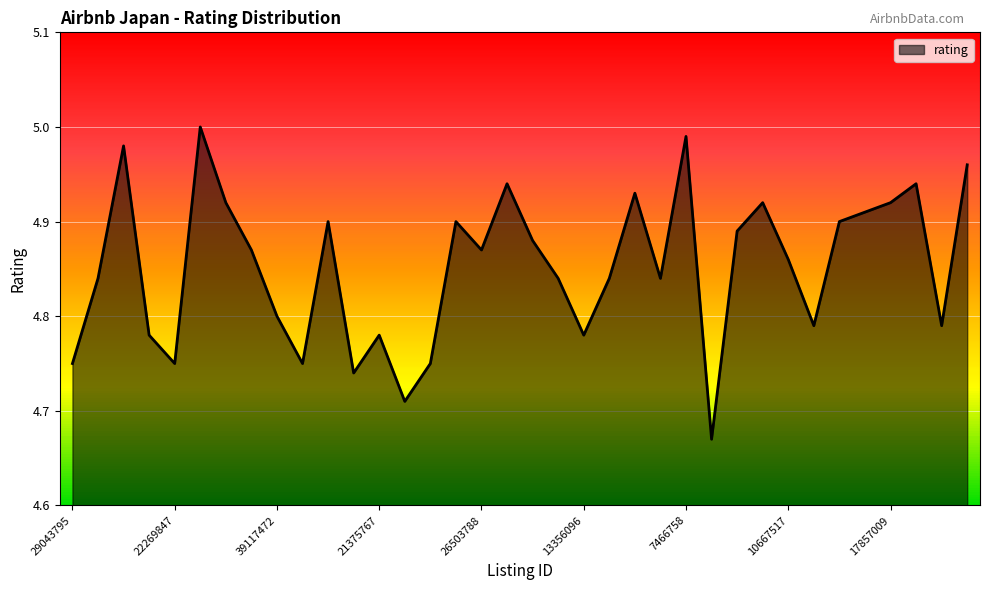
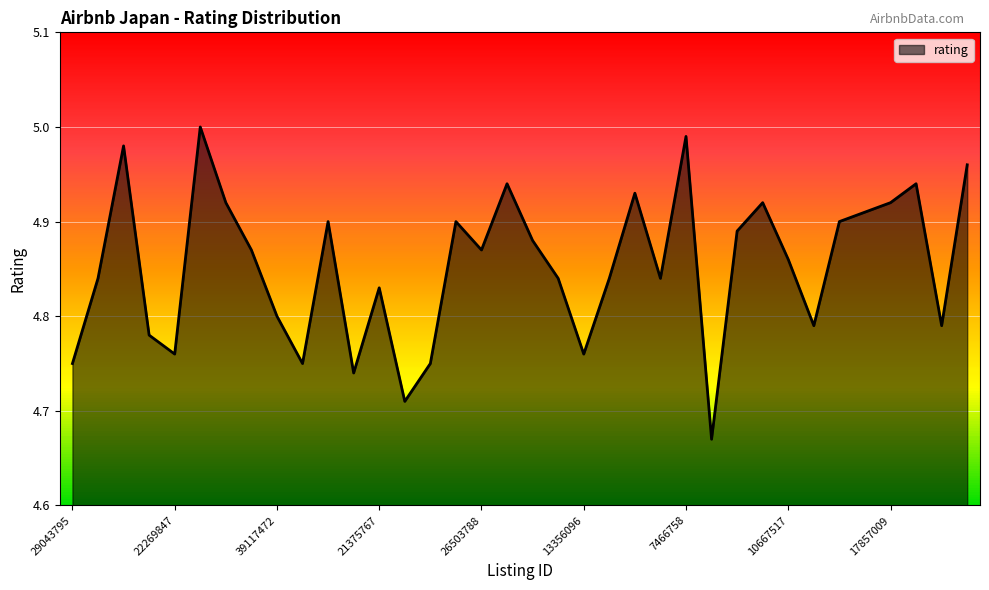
22269847: 4.75 -> 4.76
21375767: 4.78 -> 4.83
13356096: 4.78 -> 4.76
